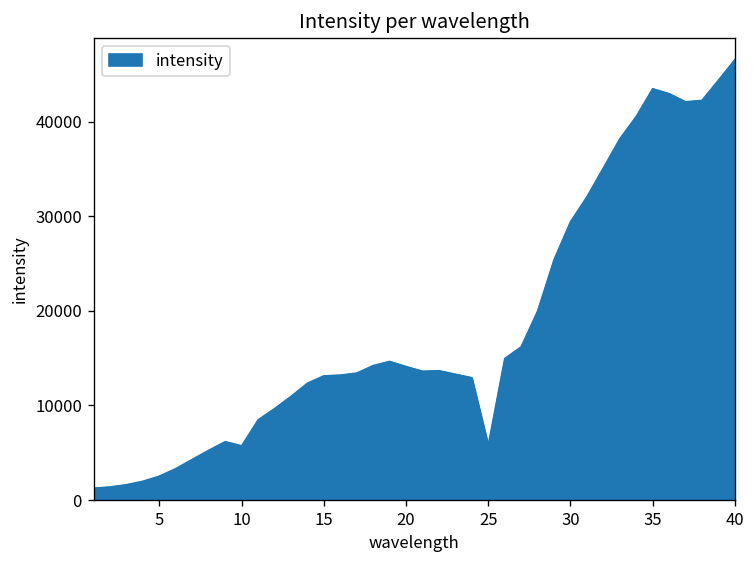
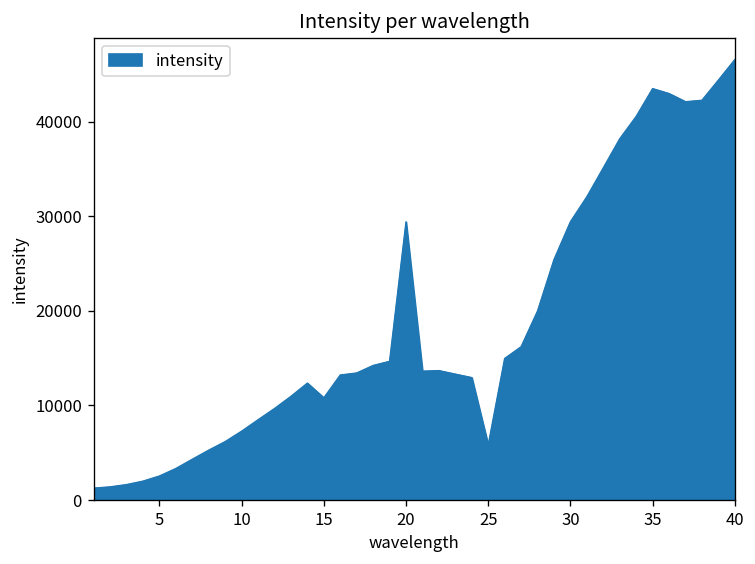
10: 6000 -> 7000
15: 13000 -> 11000
20: 14000 -> 29000
